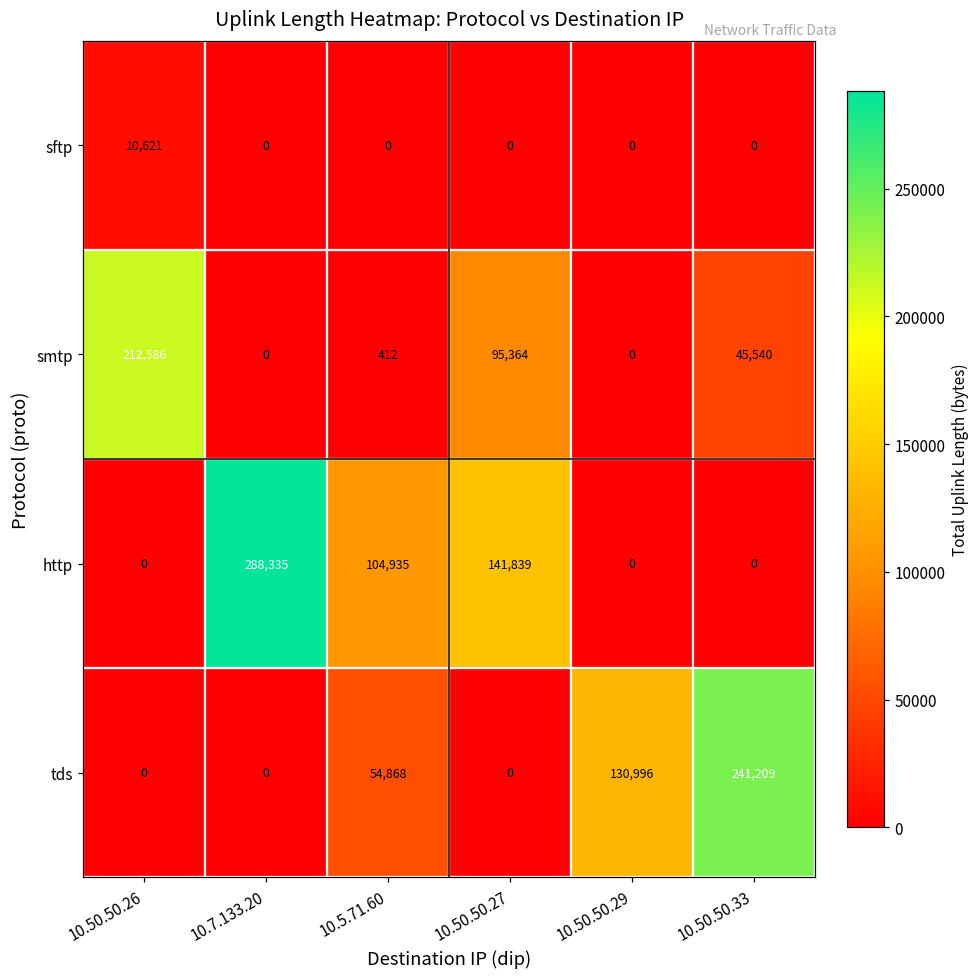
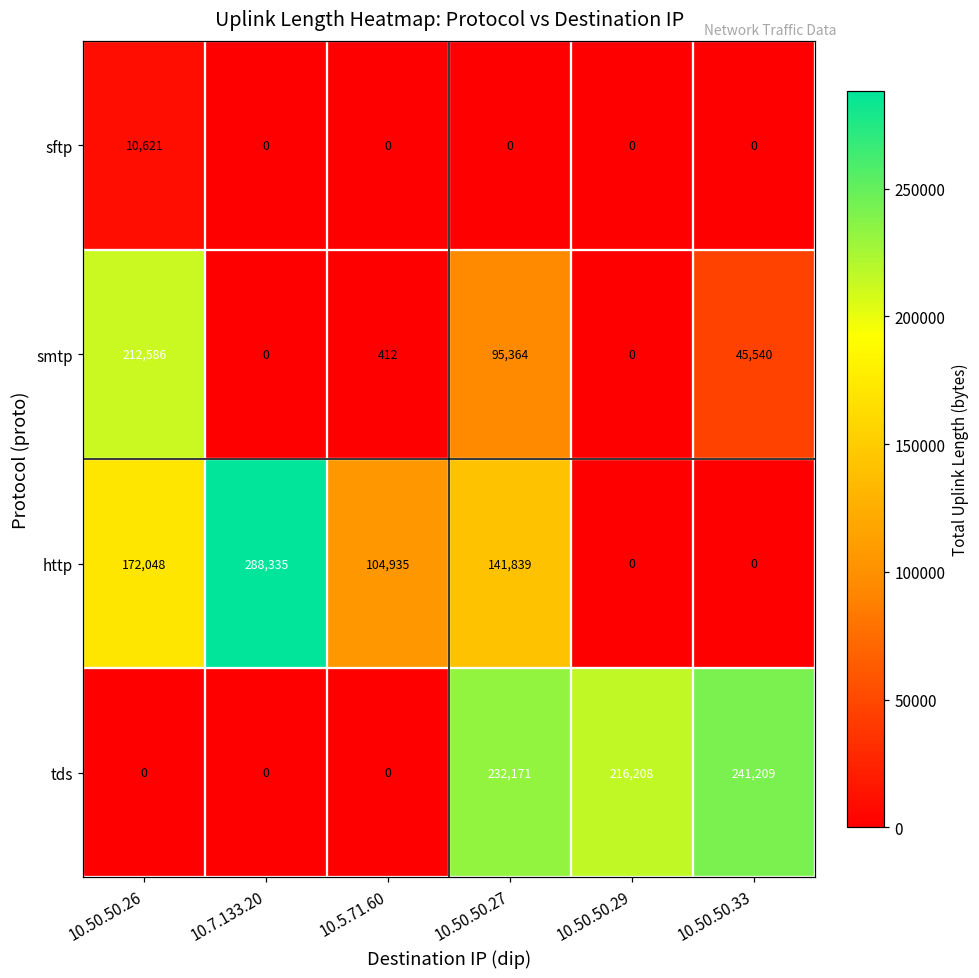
http, 10.50.50.26: 0 -> 172,048
tds, 10.5.71.60: 54,868 -> 0
tds, 10.50.50.27: 0 -> 232,171
tds, 10.50.50.29: 130,996 -> 216,208
